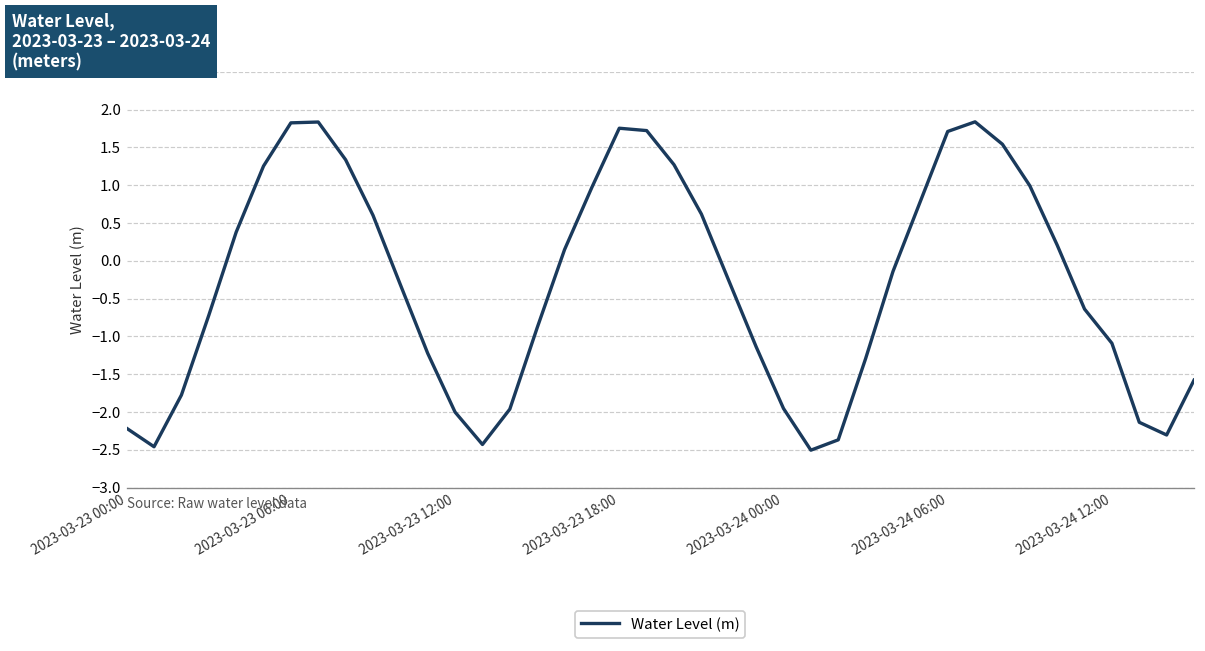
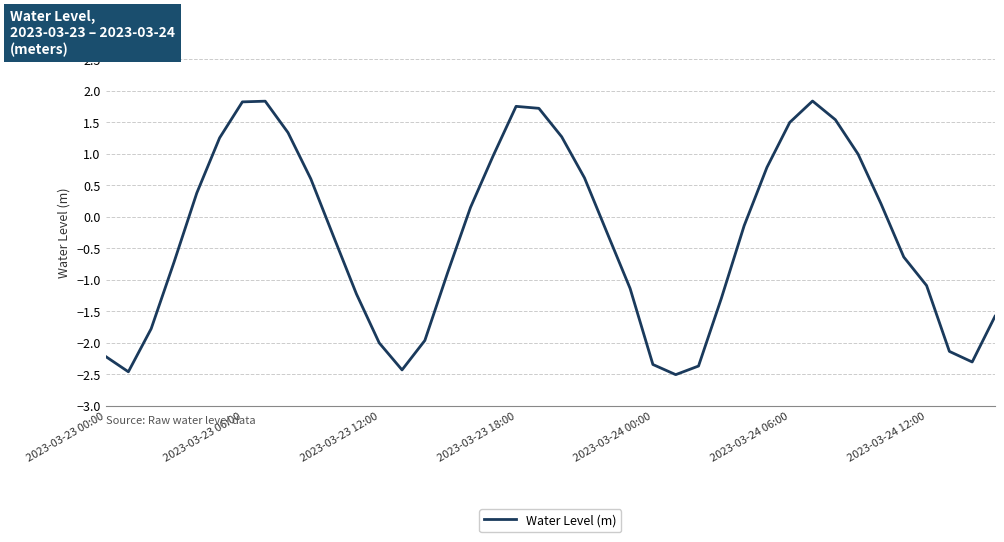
2023-03-24 00:00: -2.0 -> -2.3
2023-03-24 06:00: 1.7 -> 1.5
